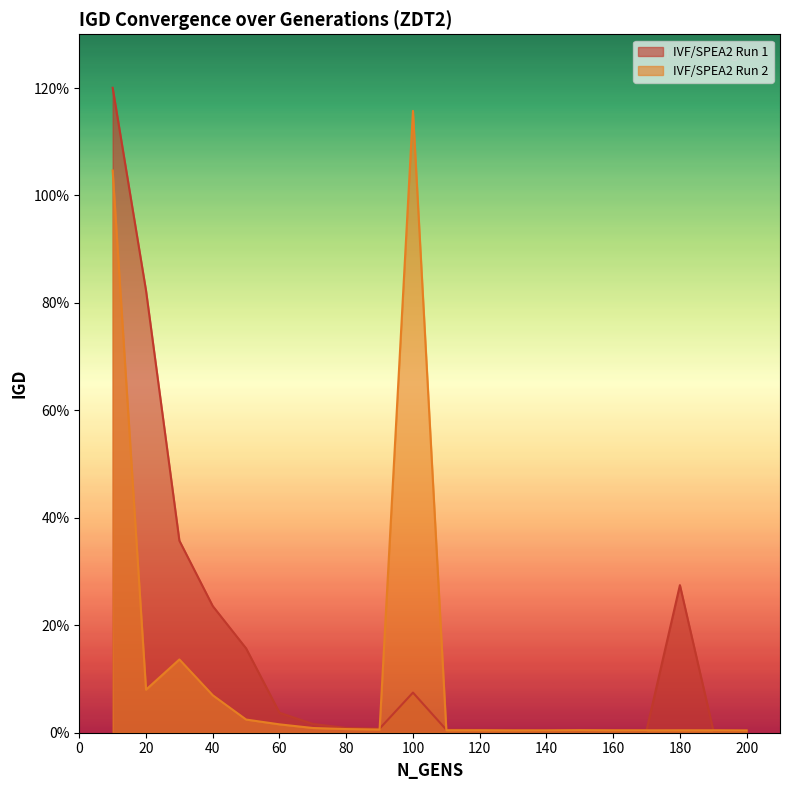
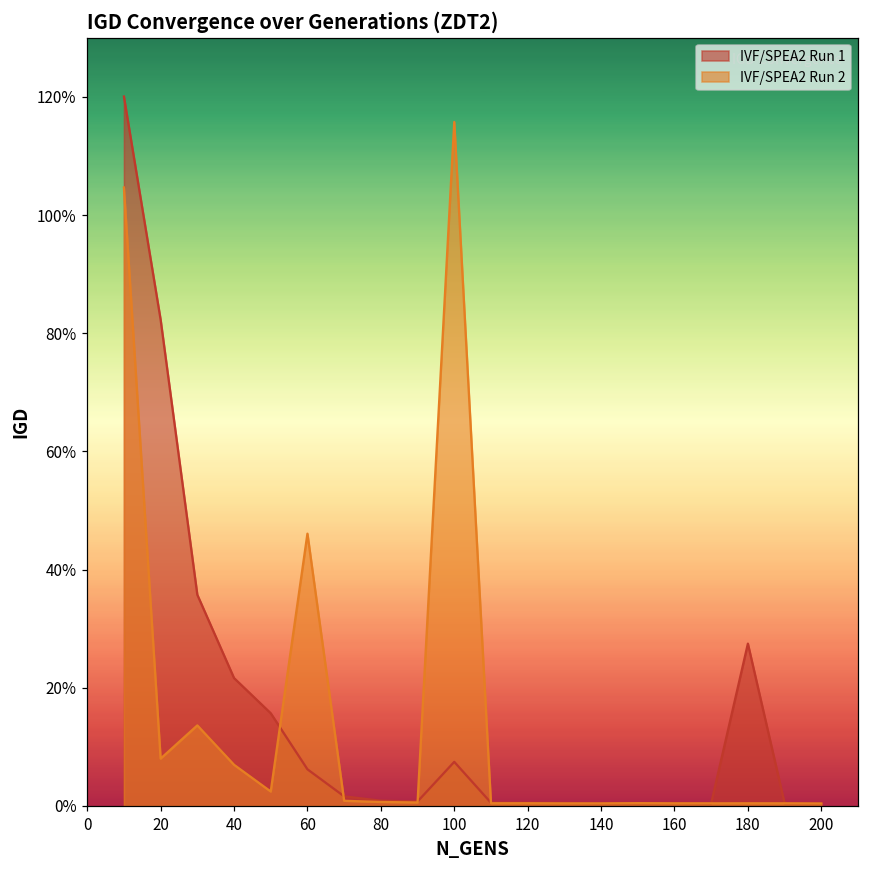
IVF/SPEA2 Run 1, 40: 24% -> 22%
IVF/SPEA2 Run 1, 60: 4% -> 6%
IVF/SPEA2 Run 2, 60: 2% -> 46%
